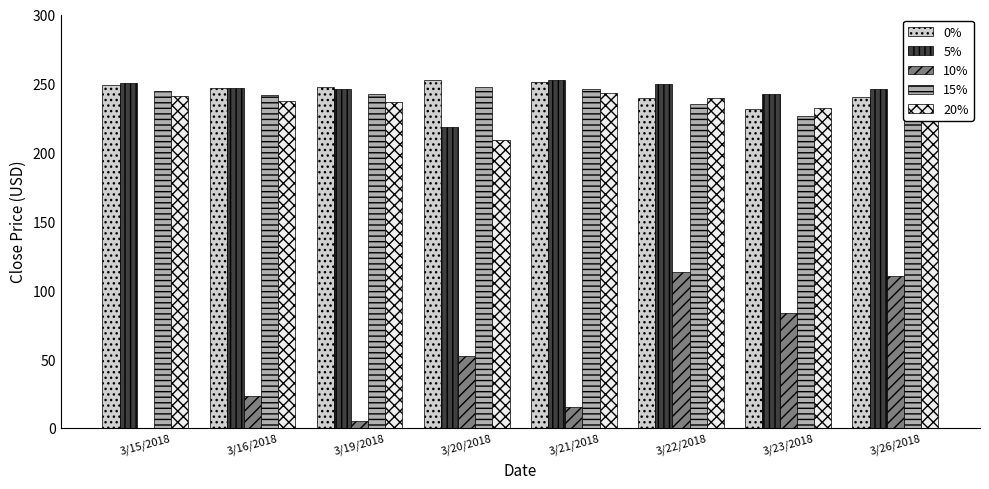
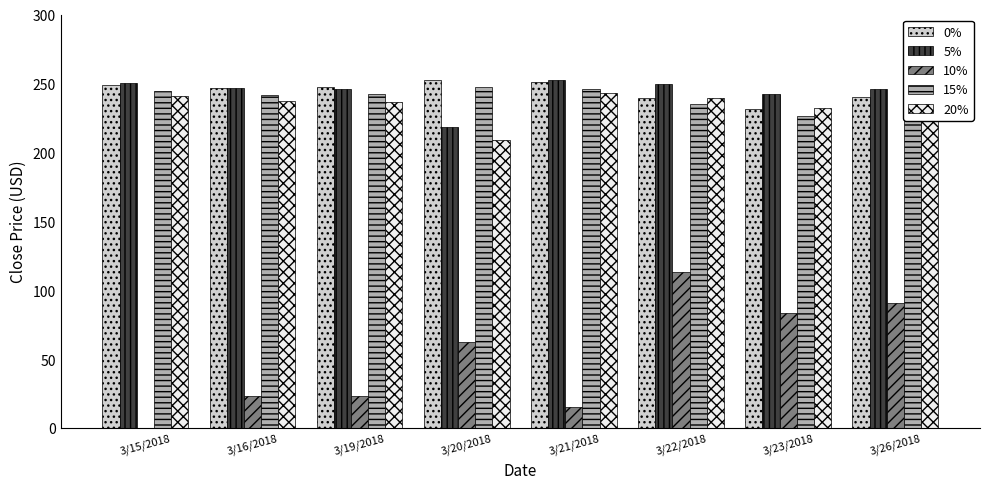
10%, 3/19/2018: 5 -> 23
10%, 3/20/2018: 52 -> 63
10%, 3/26/2018: 110 -> 91
